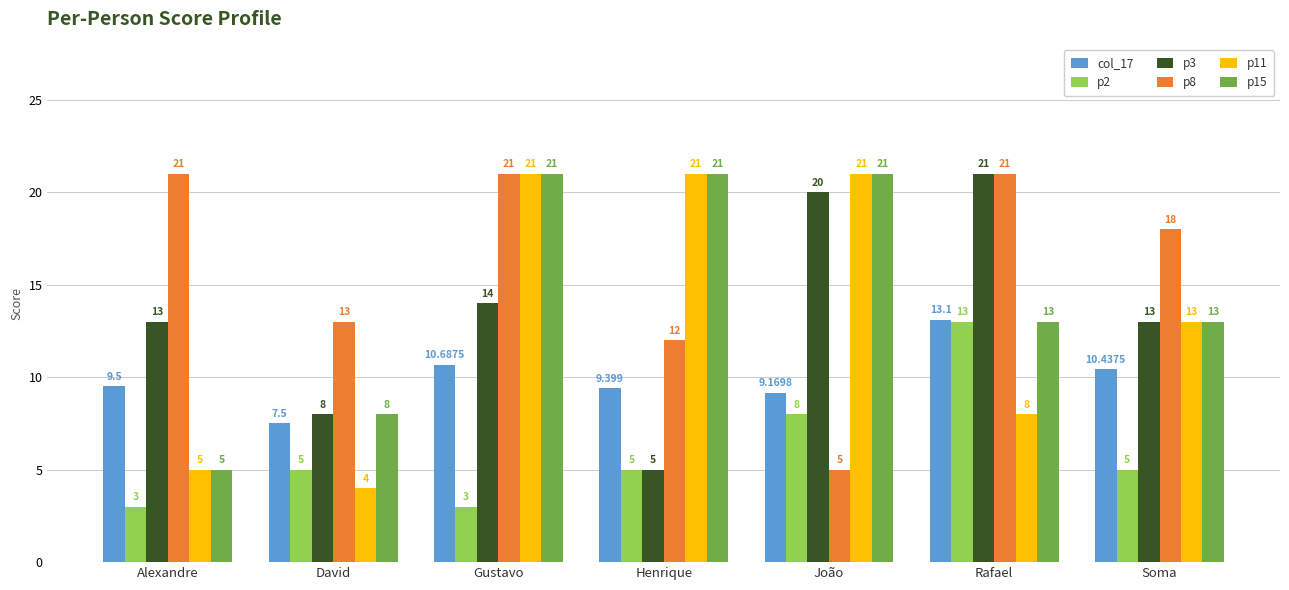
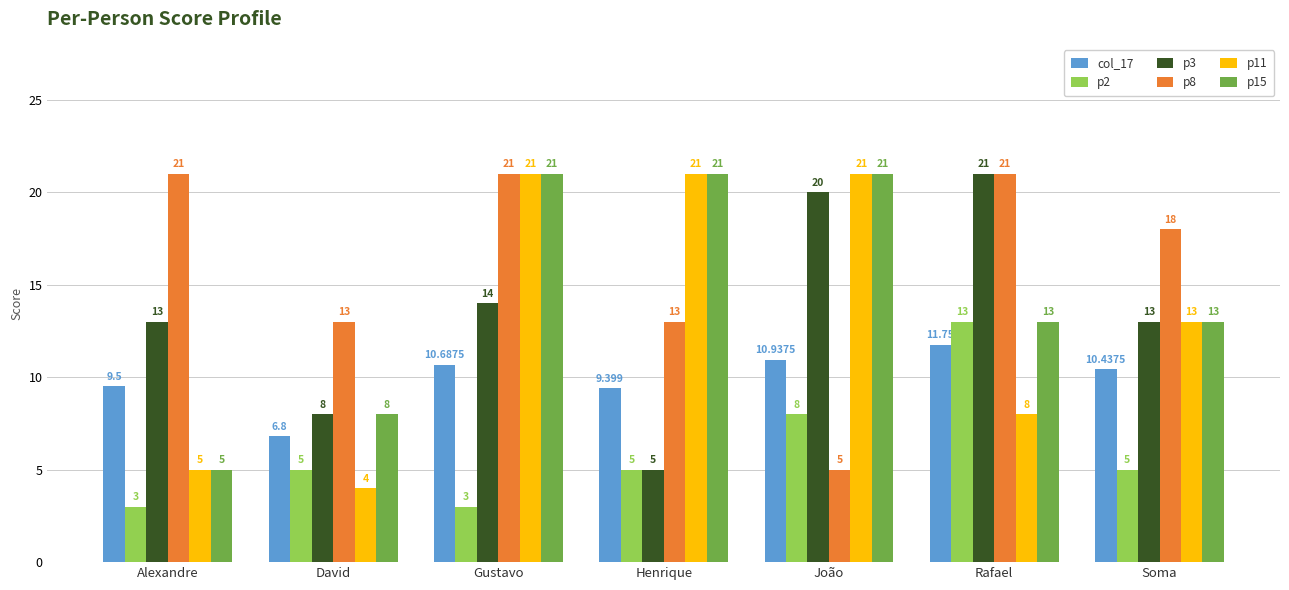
col_17, David: 7.5 -> 6.8
p8, Henrique: 12 -> 13
col_17, João: 9.1698 -> 10.9375
col_17, Rafael: 13.1 -> 11.75
